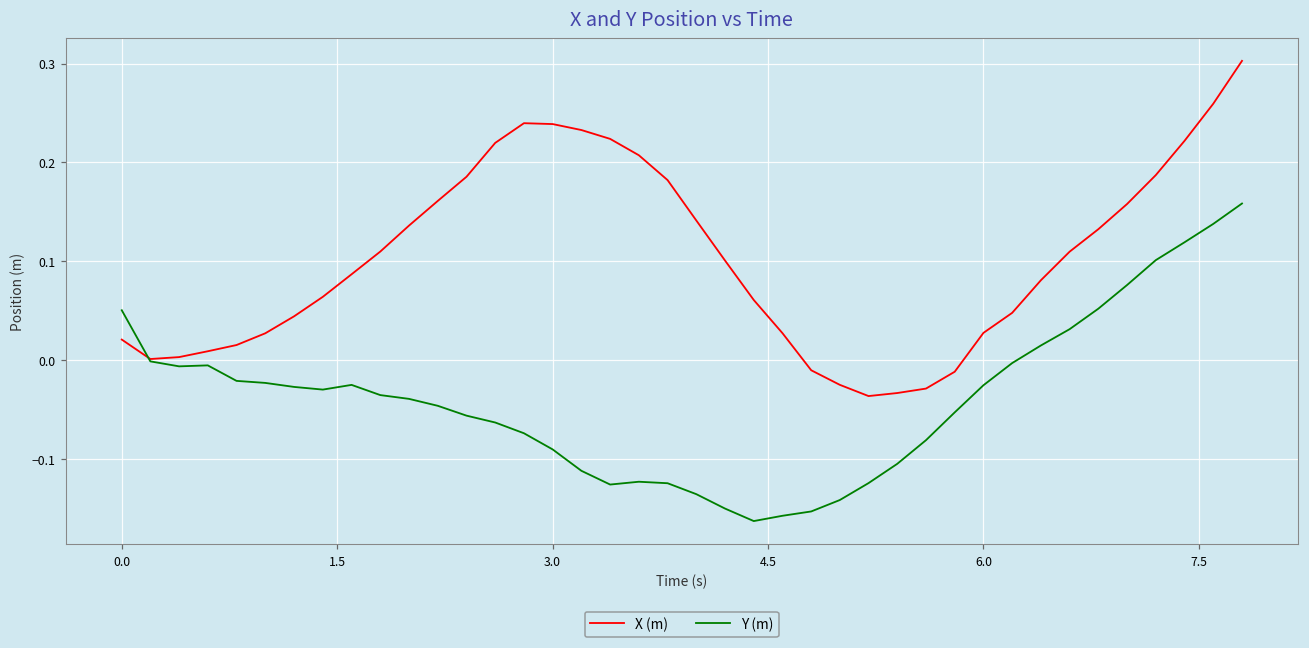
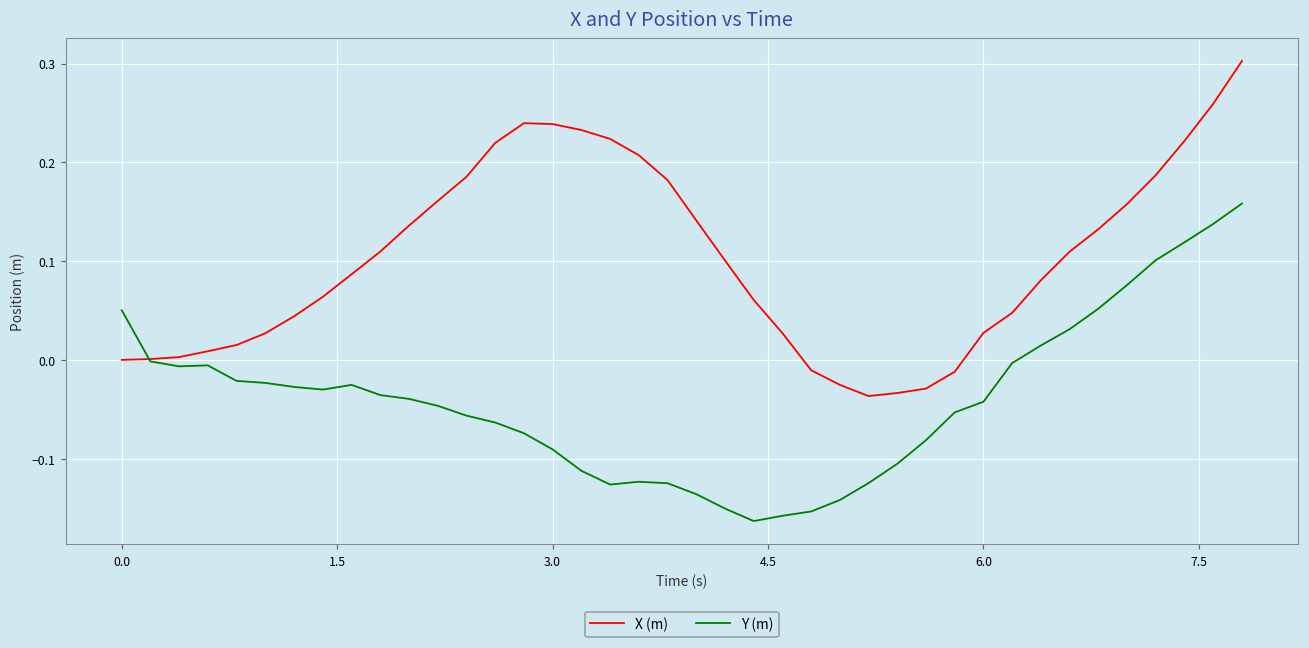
X (m), 0.0: 0.02 -> 0.00
Y (m), 6.0: -0.03 -> -0.04
